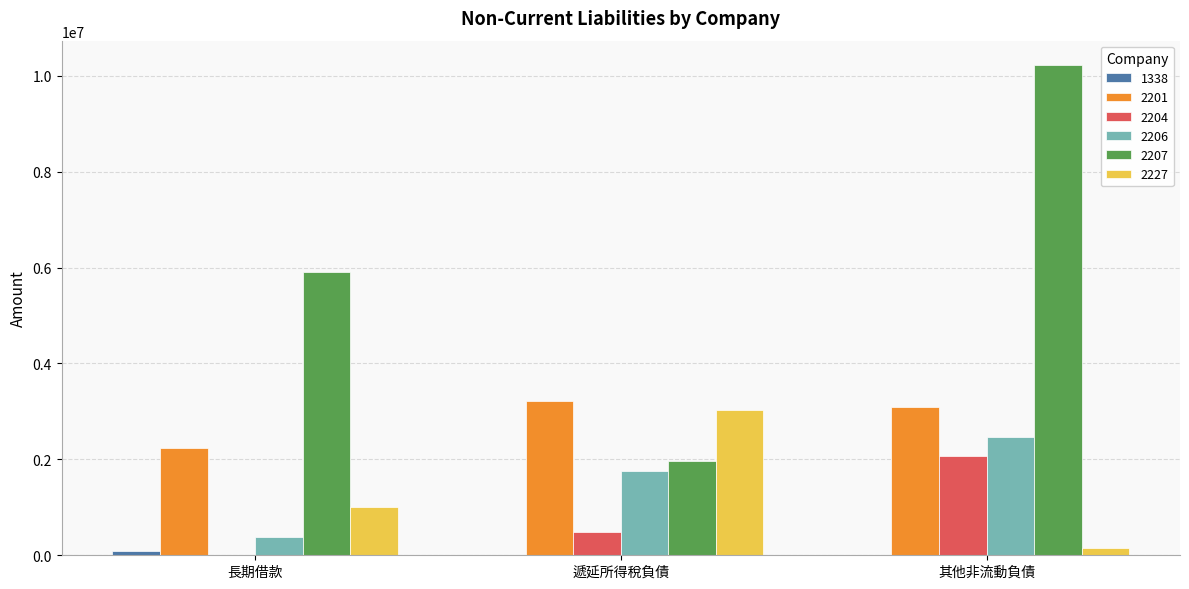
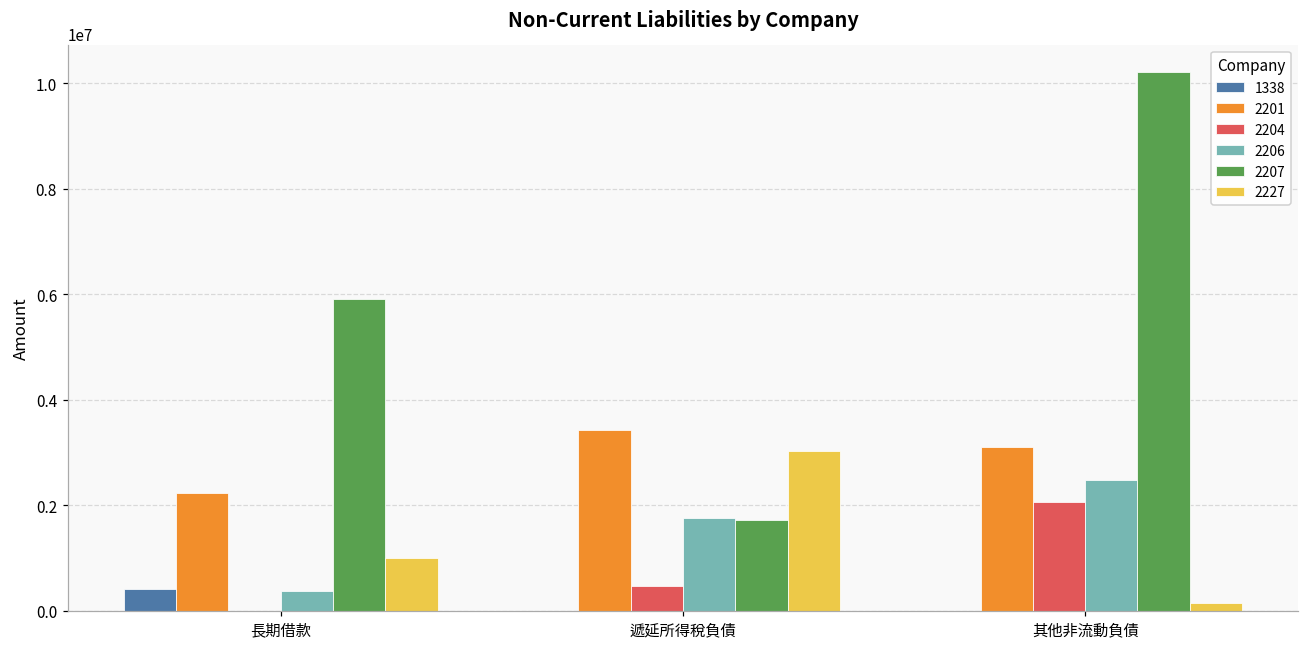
1338, 長期借款: 100000 -> 400000
2201, 遞延所得稅負債: 3200000 -> 3400000
2207, 遞延所得稅負債: 2000000 -> 1700000
